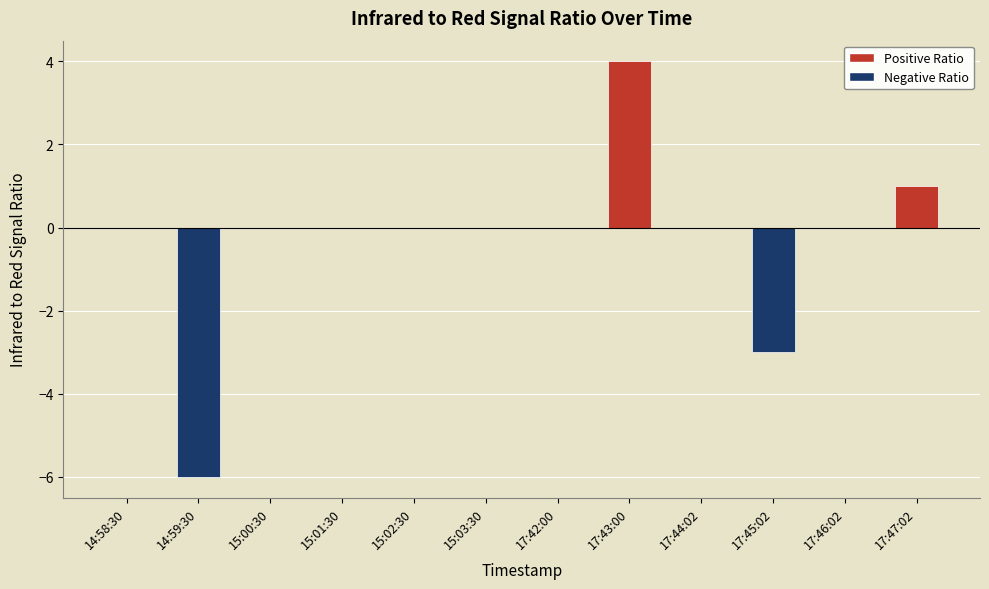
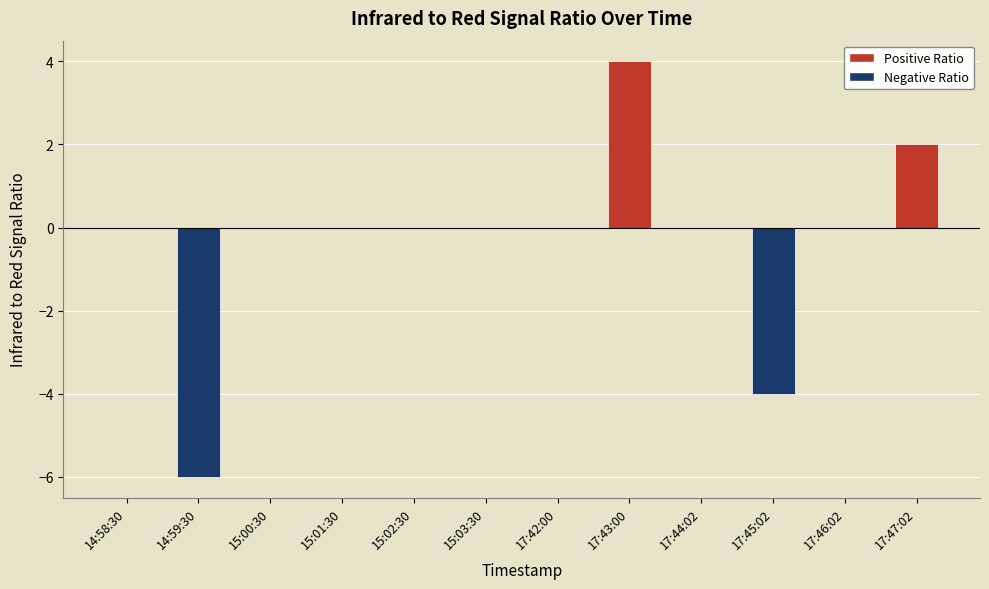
17:45:02: -3 -> -4
17:47:02: 1 -> 2
